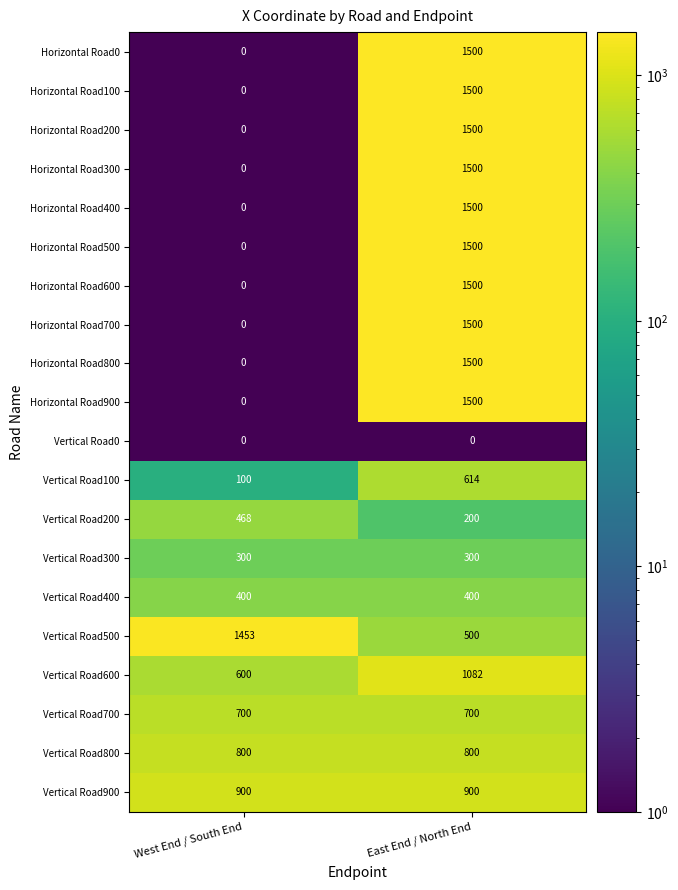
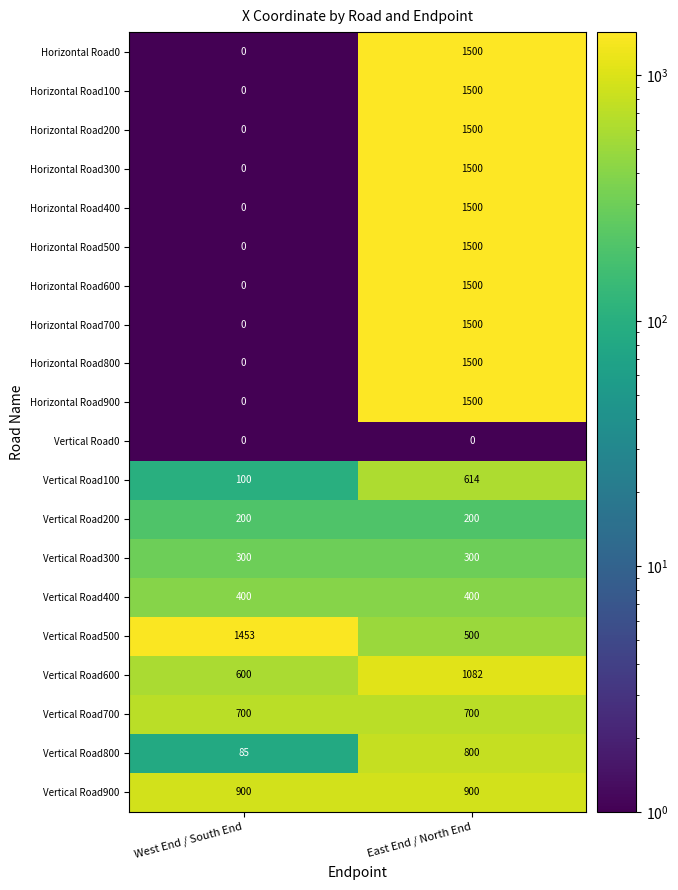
Vertical Road200, West End / South End: 468 -> 200
Vertical Road800, West End / South End: 800 -> 85
